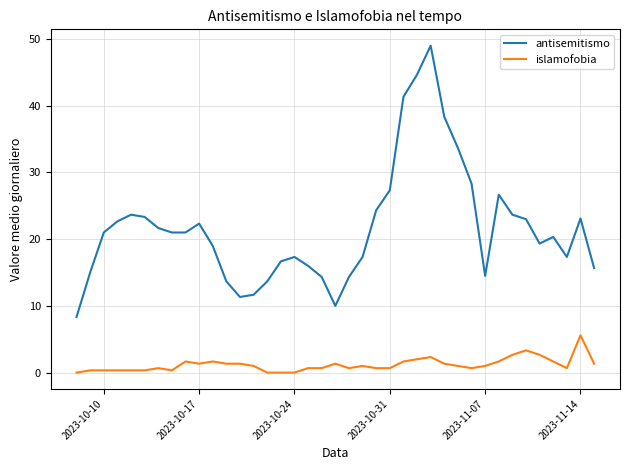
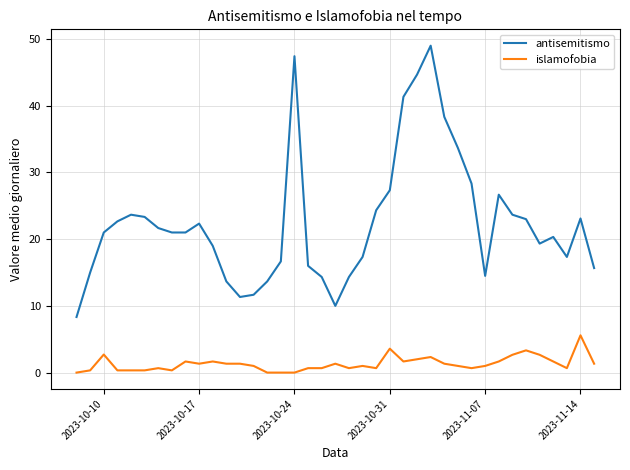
islamofobia, 2023-10-10: 0 -> 3
antisemitismo, 2023-10-24: 17 -> 47
islamofobia, 2023-10-31: 1 -> 4
